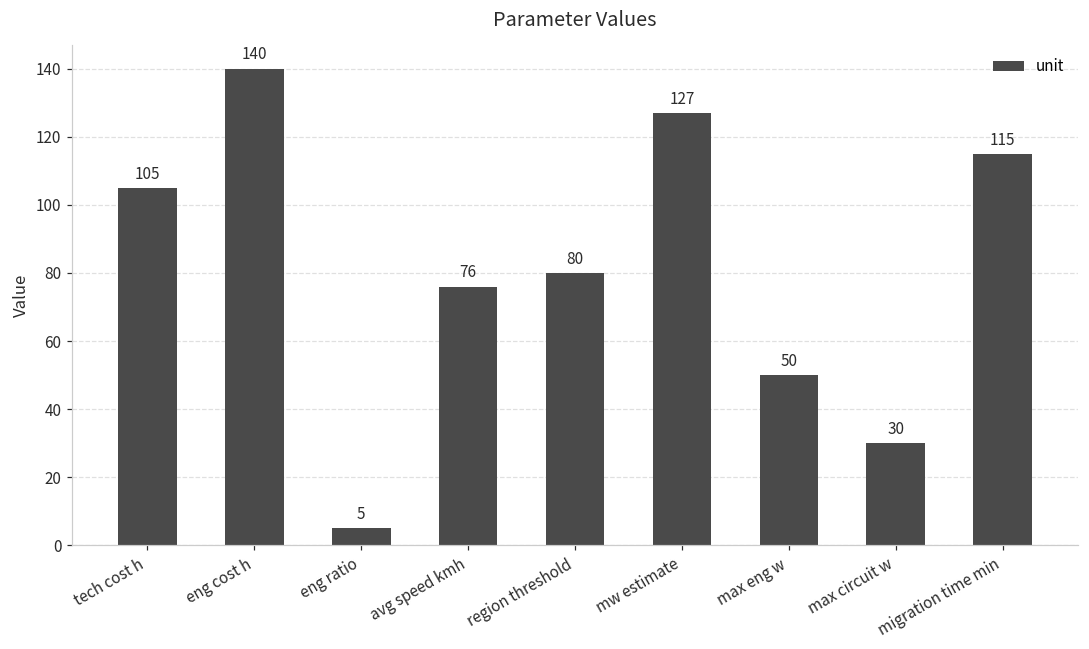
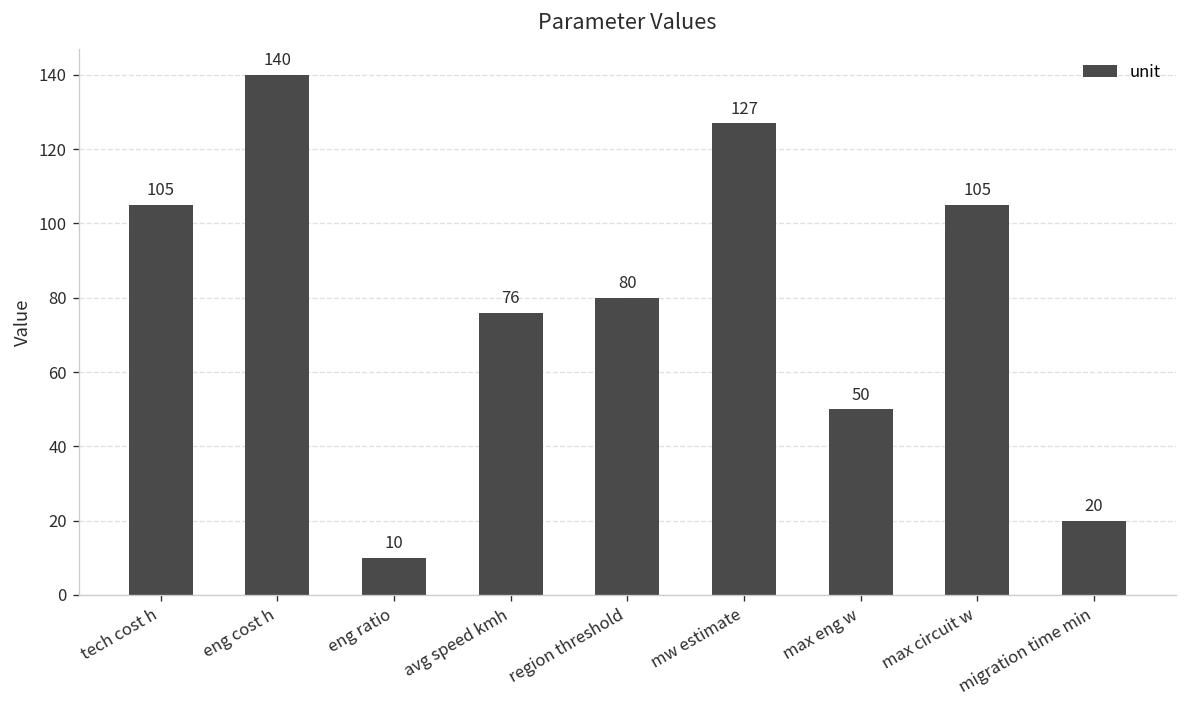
eng ratio: 5 -> 10
max circuit w: 30 -> 105
migration time min: 115 -> 20
